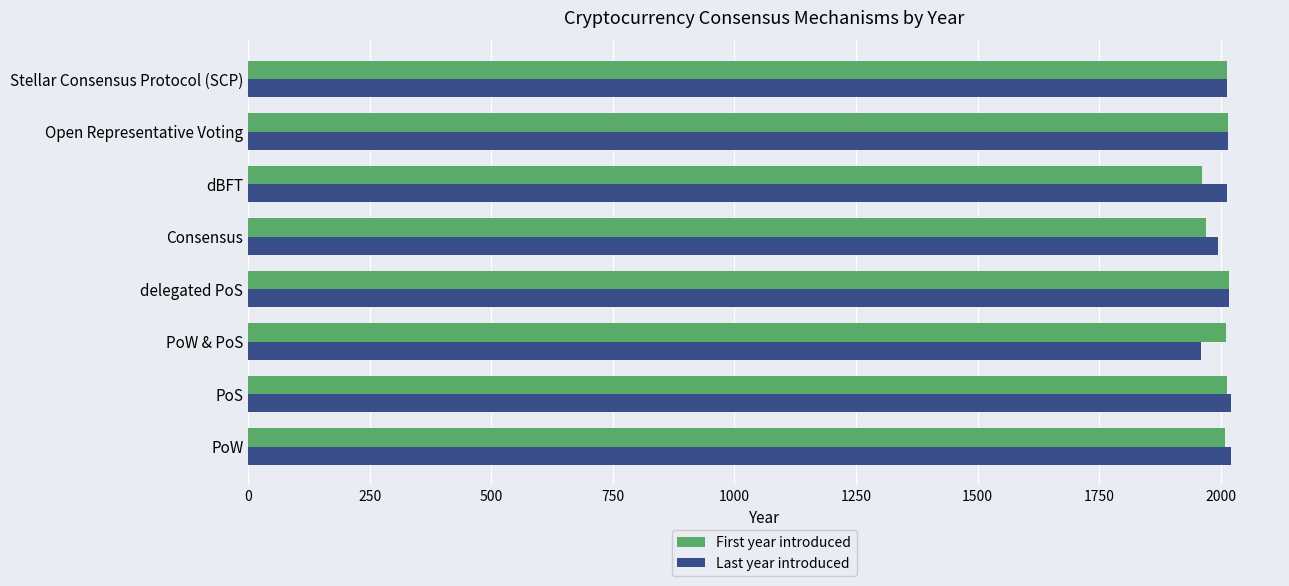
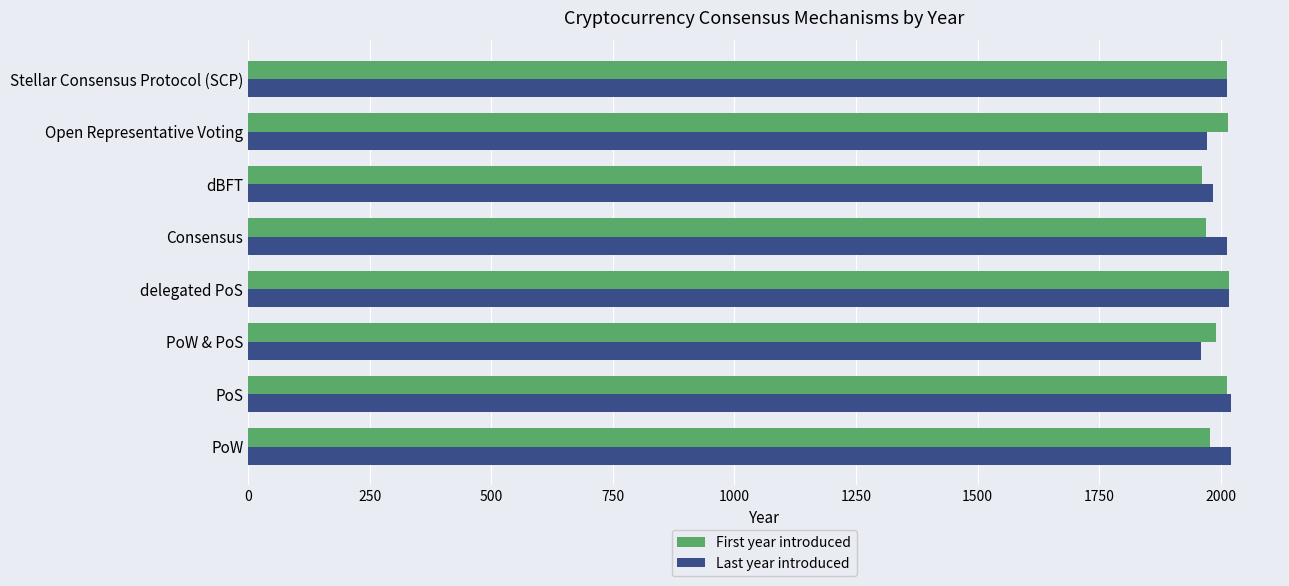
Last year introduced, Open Representative Voting: 2020 -> 1970
Last year introduced, dBFT: 2010 -> 1990
Last year introduced, Consensus: 1990 -> 2010
First year introduced, PoW & PoS: 2010 -> 1990
First year introduced, PoW: 2010 -> 1980
